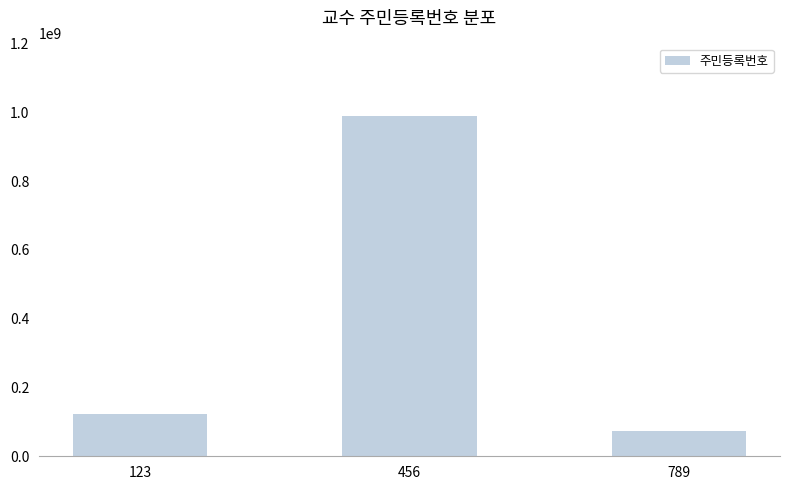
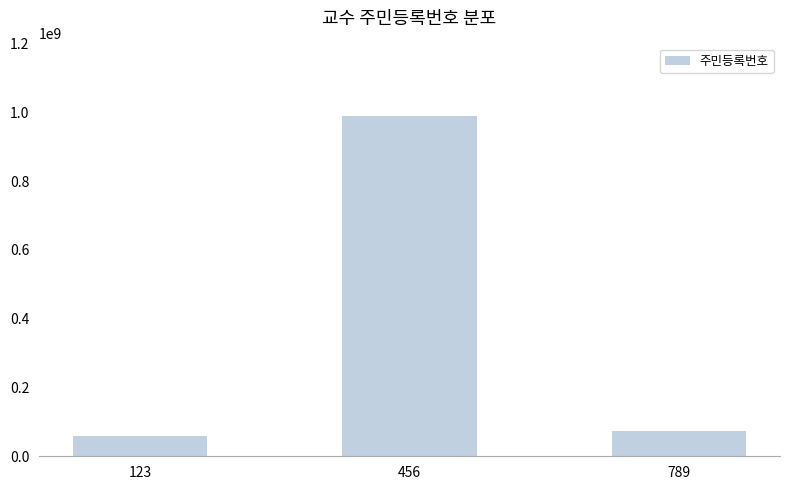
123: 120000000 -> 60000000
